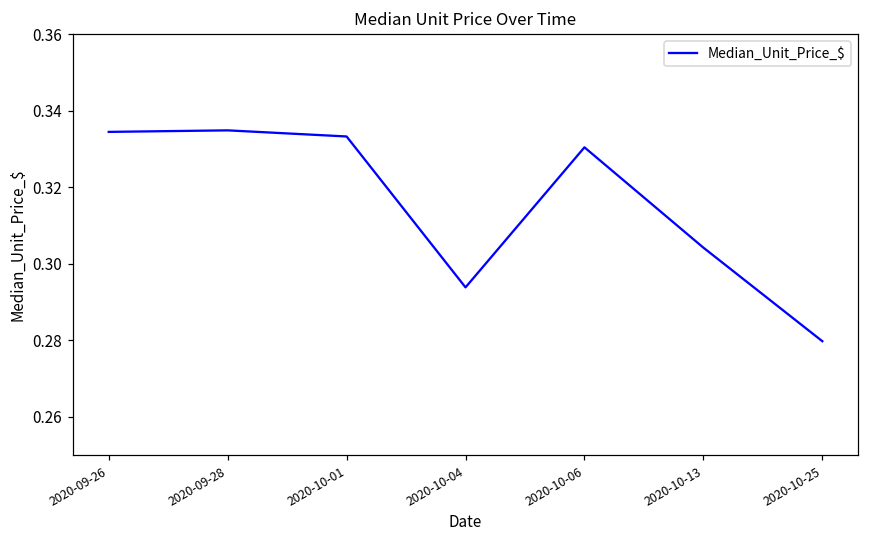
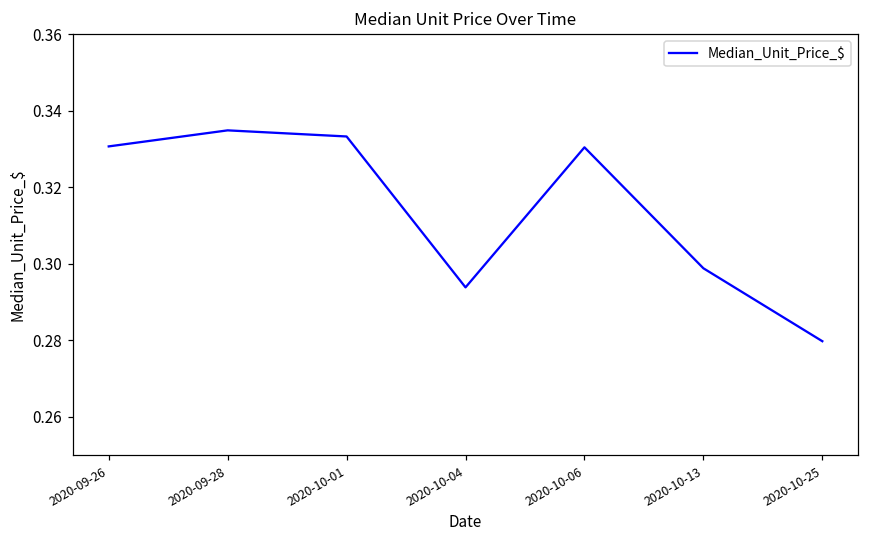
2020-09-26: 0.335 -> 0.331
2020-10-13: 0.304 -> 0.299
